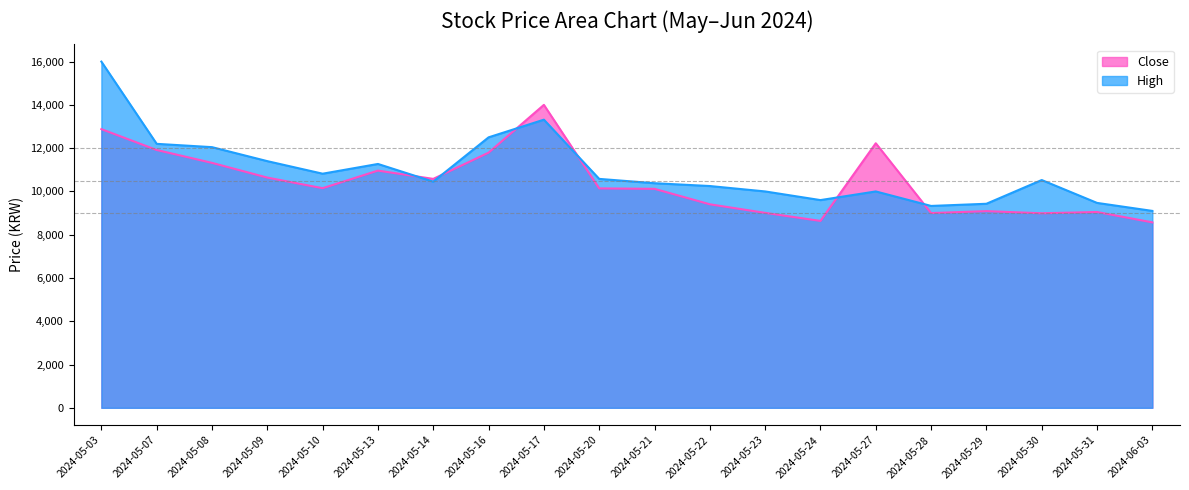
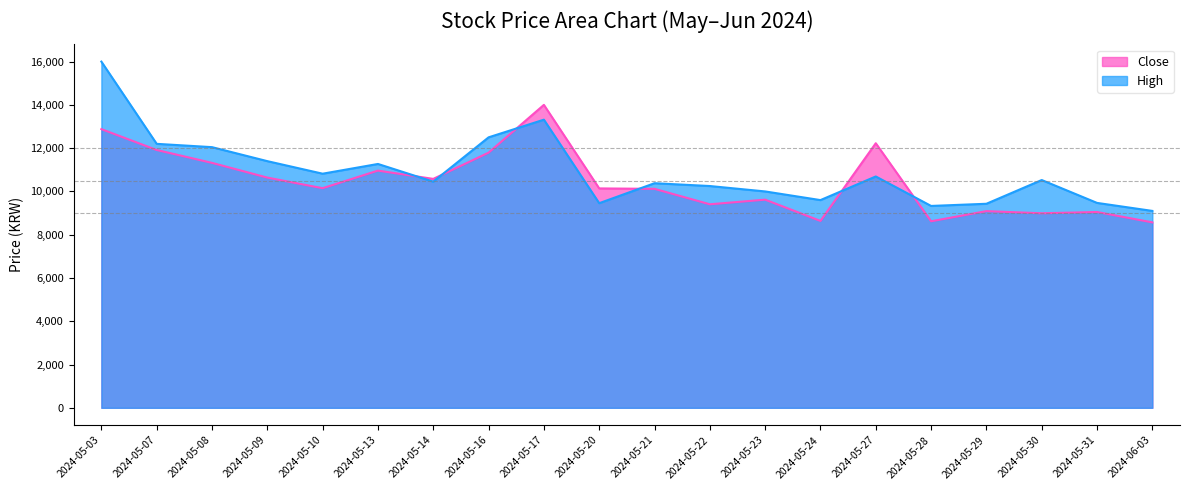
High, 2024-05-20: 10,600 -> 9,500
Close, 2024-05-23: 9,000 -> 9,600
High, 2024-05-27: 10,000 -> 10,700
Close, 2024-05-28: 9,000 -> 8,600
